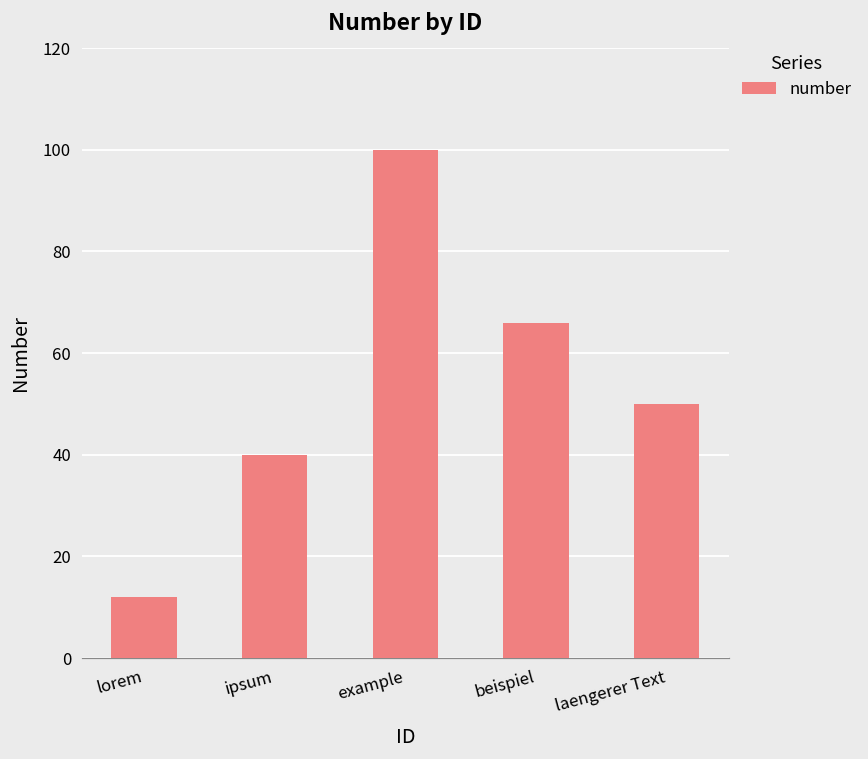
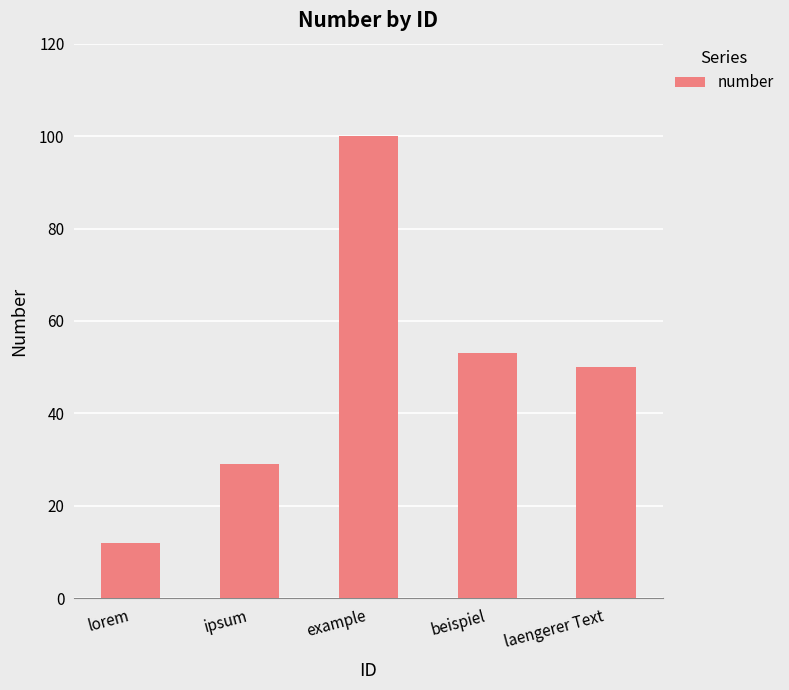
ipsum: 40 -> 29
beispiel: 66 -> 53
